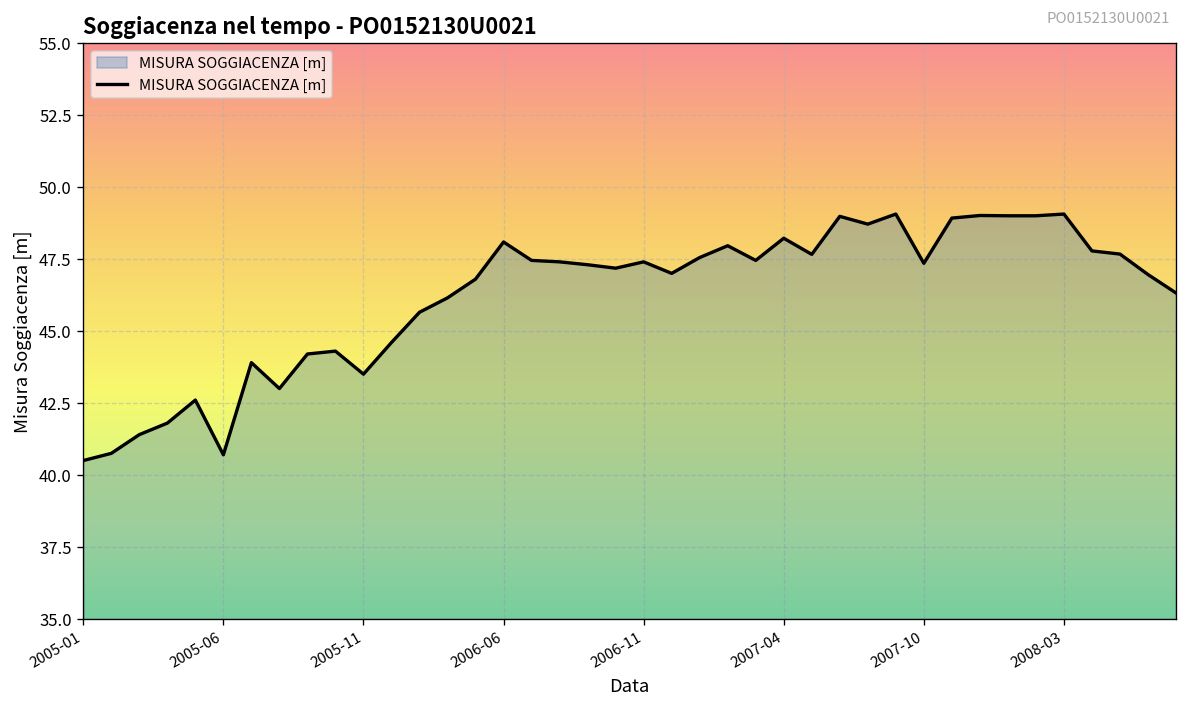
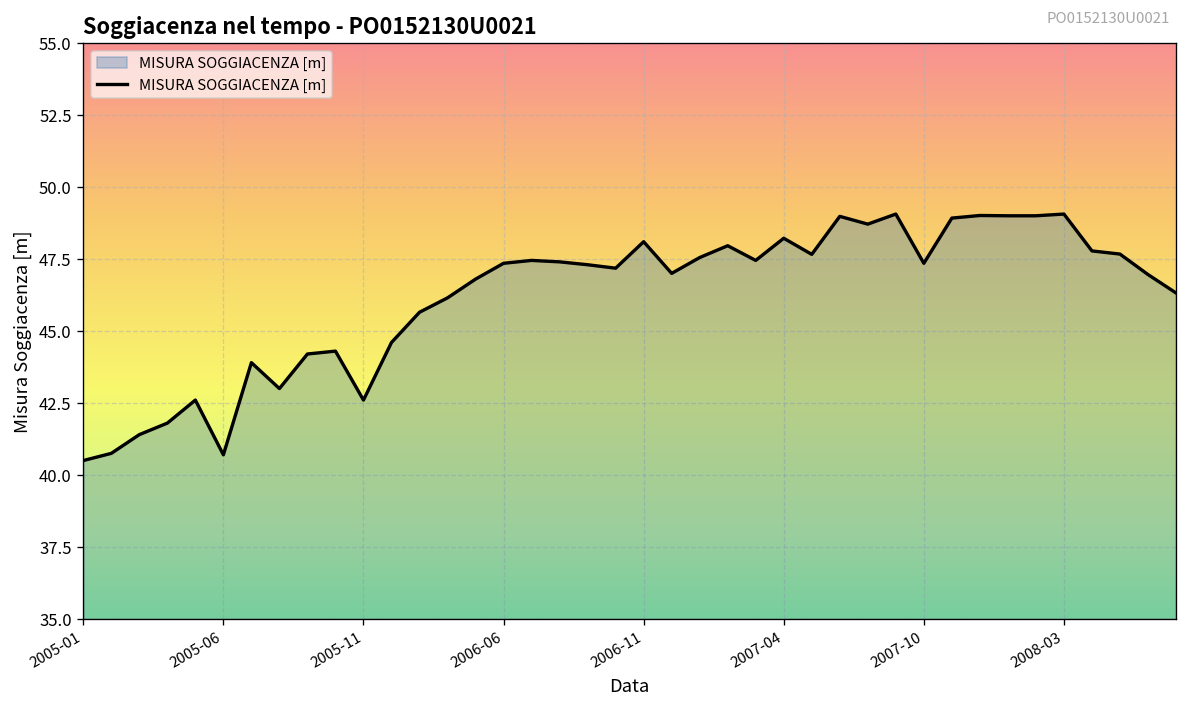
2005-11: 43.5 -> 42.6
2006-06: 48.1 -> 47.4
2006-11: 47.4 -> 48.1
